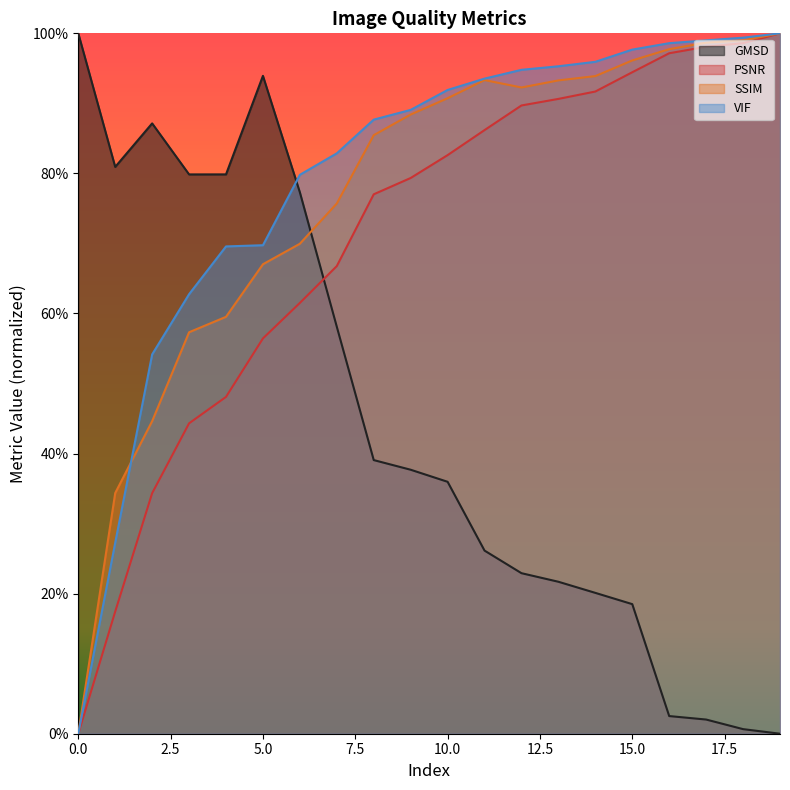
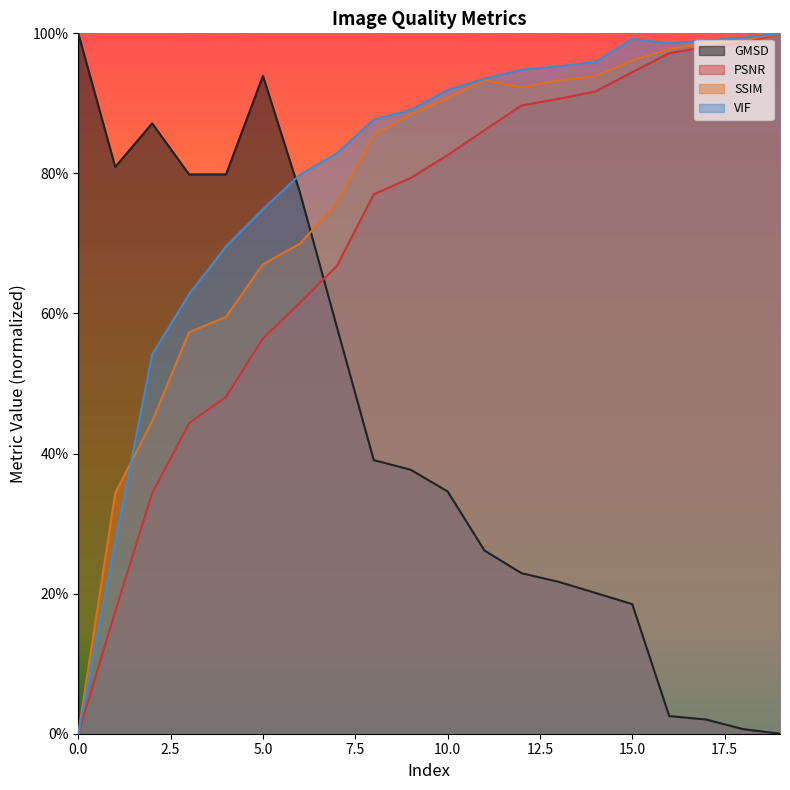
VIF, 5.0: 70% -> 75%
GMSD, 10.0: 36% -> 35%
VIF, 15.0: 98% -> 99%
